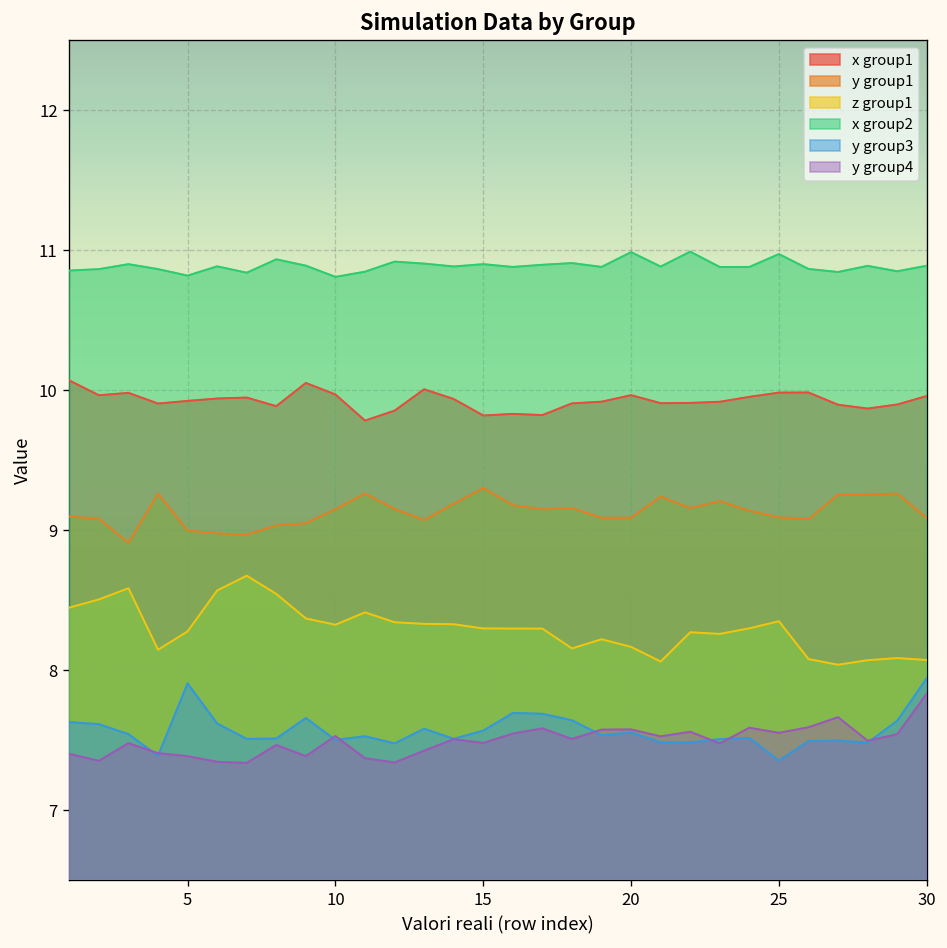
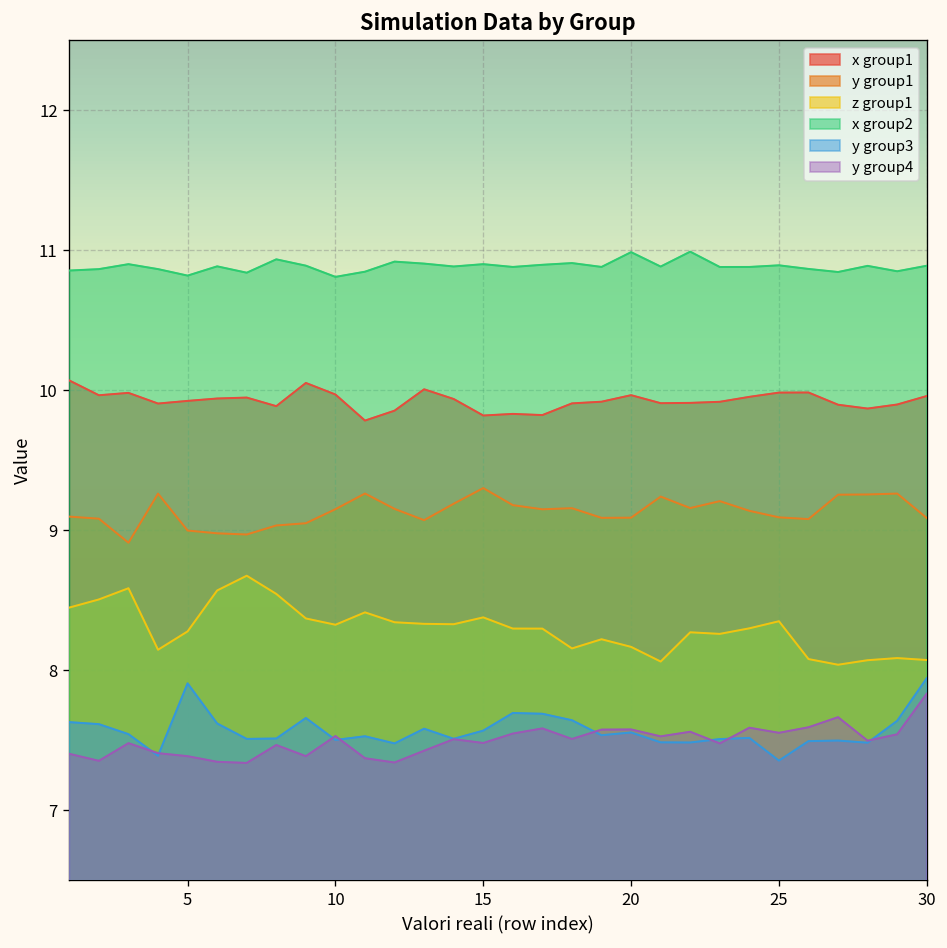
z group1, 15: 8.30 -> 8.38
x group2, 25: 10.97 -> 10.89
